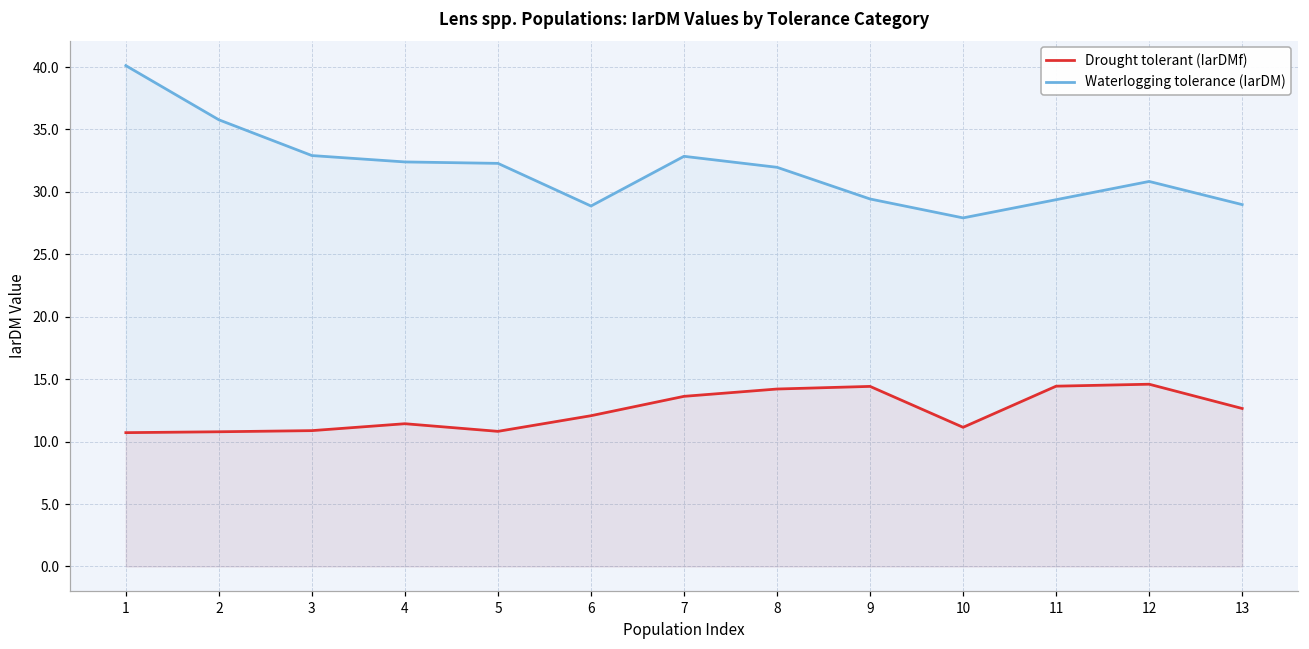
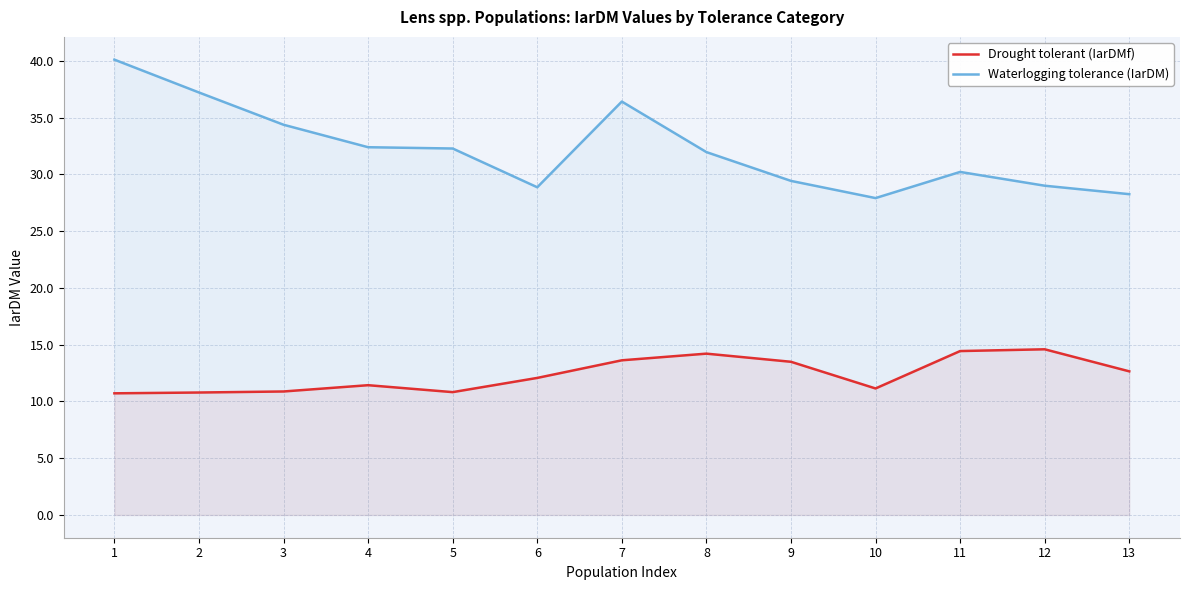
Waterlogging tolerance (IarDM), 2: 35.8 -> 37.2
Waterlogging tolerance (IarDM), 3: 32.9 -> 34.4
Waterlogging tolerance (IarDM), 7: 32.8 -> 36.4
Drought tolerant (IarDMf), 9: 14.4 -> 13.5
Waterlogging tolerance (IarDM), 11: 29.4 -> 30.2
Waterlogging tolerance (IarDM), 12: 30.8 -> 29.0
Waterlogging tolerance (IarDM), 13: 29.0 -> 28.3
